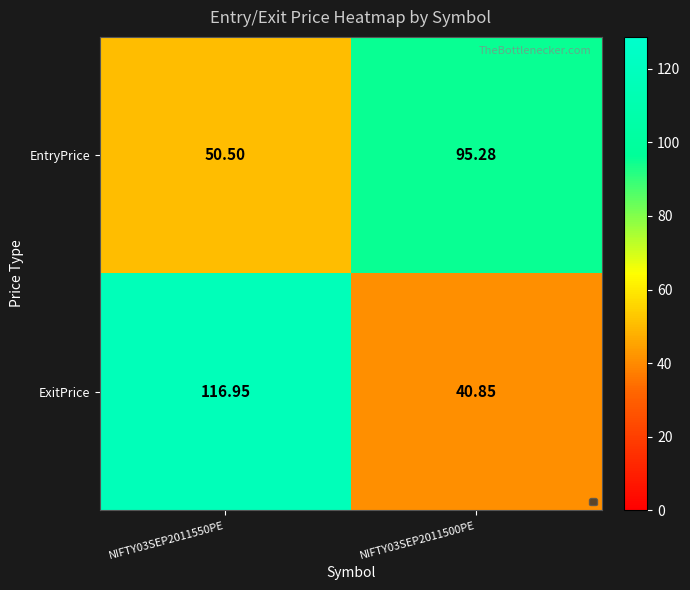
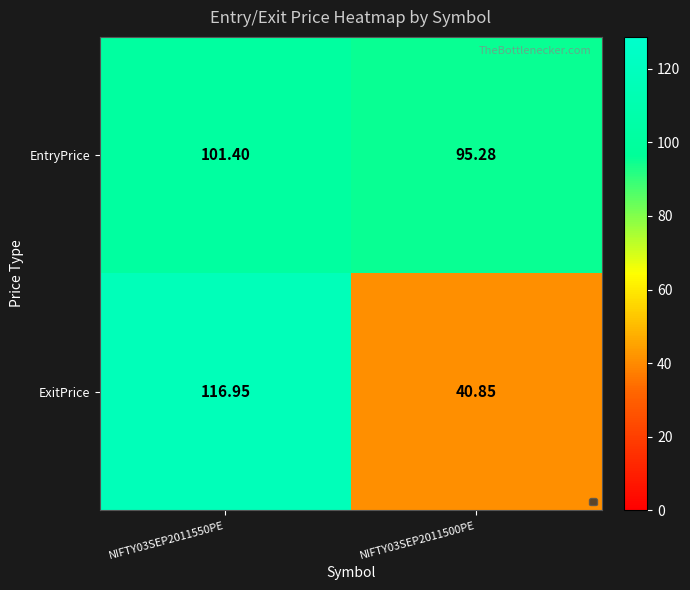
EntryPrice, NIFTY03SEP2011550PE: 50.50 -> 101.40
